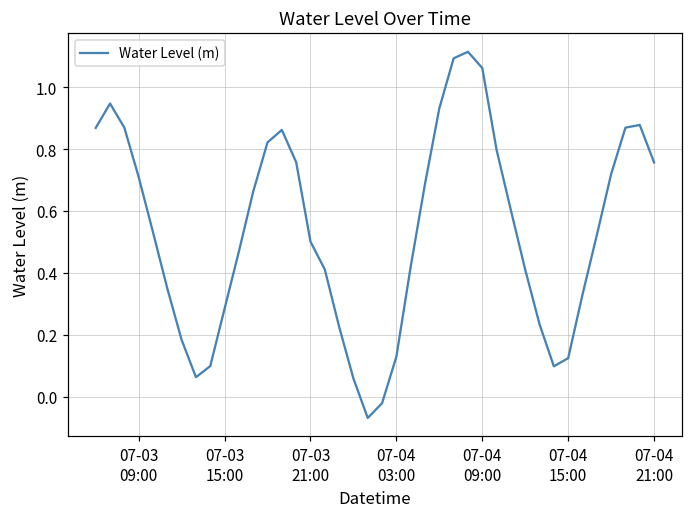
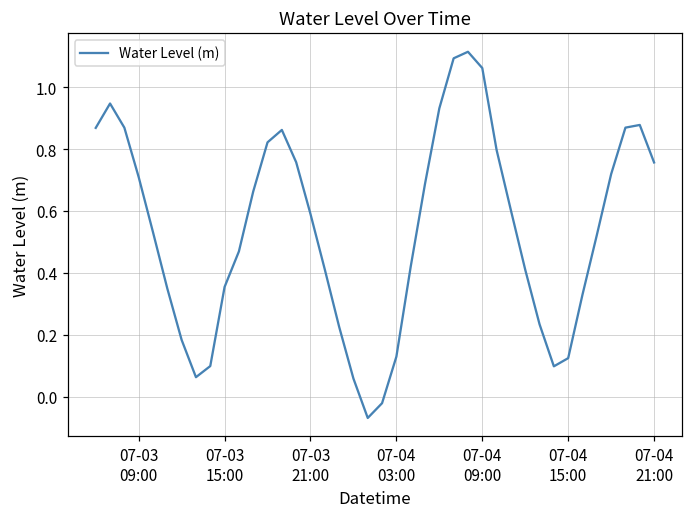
07-03 15:00: 0.28 -> 0.35
07-03 21:00: 0.50 -> 0.59
